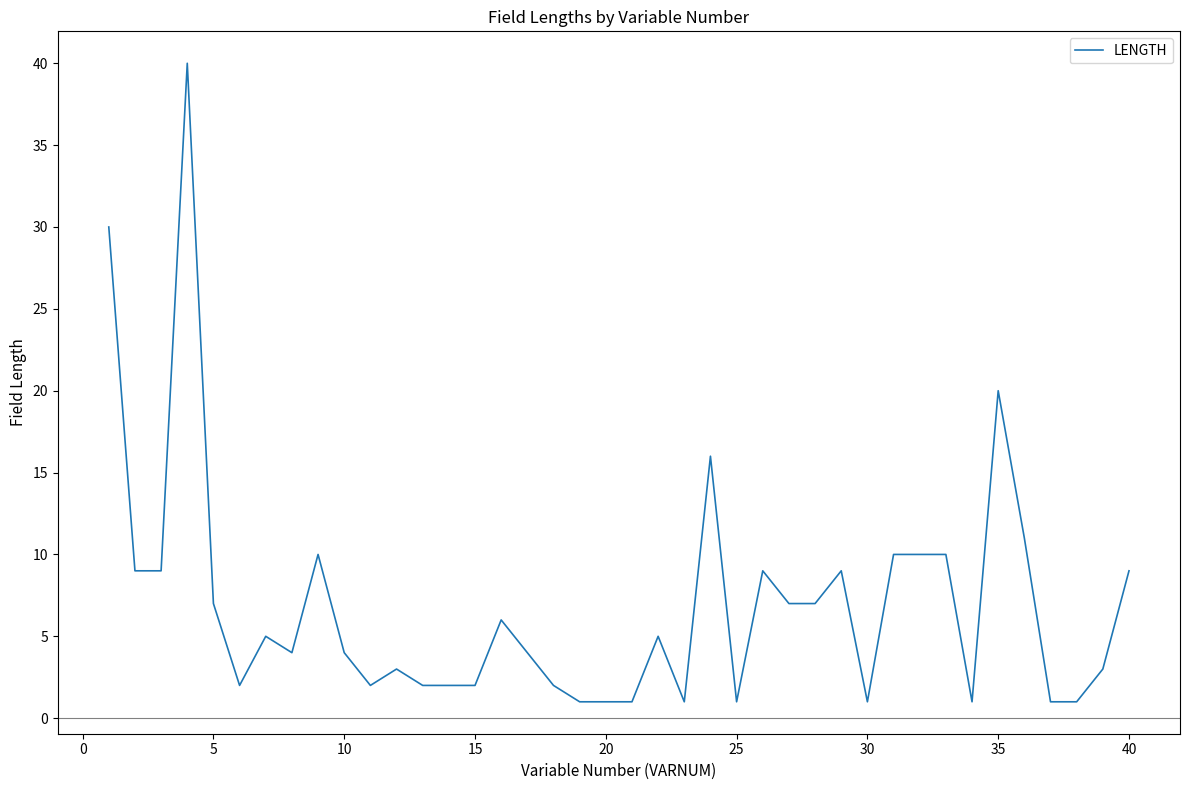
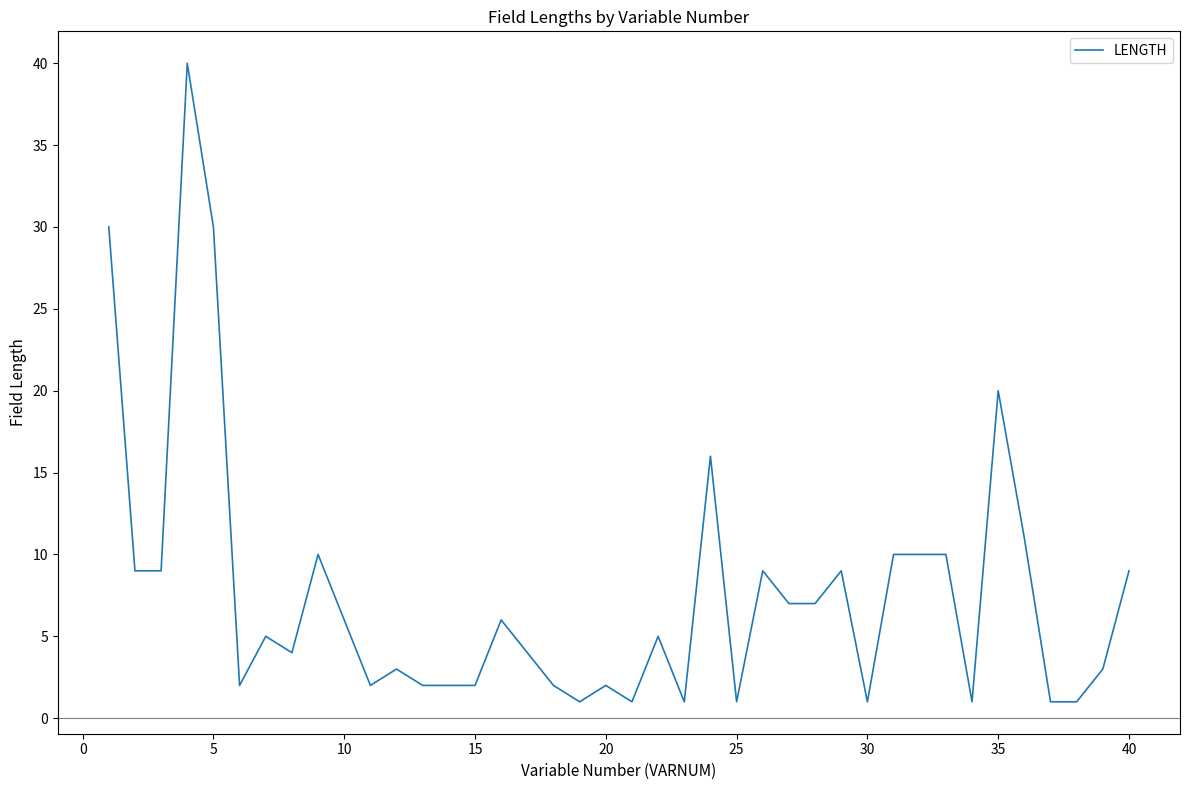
5: 7 -> 30
10: 4 -> 6
20: 1 -> 2
